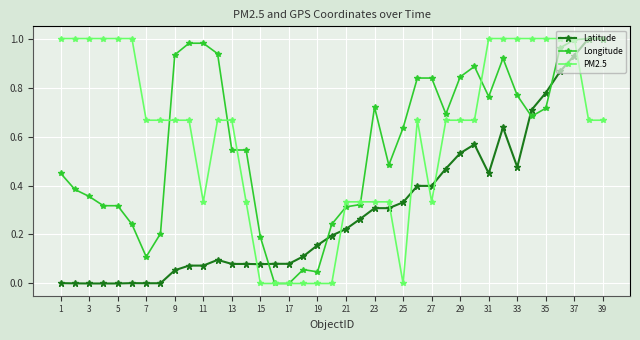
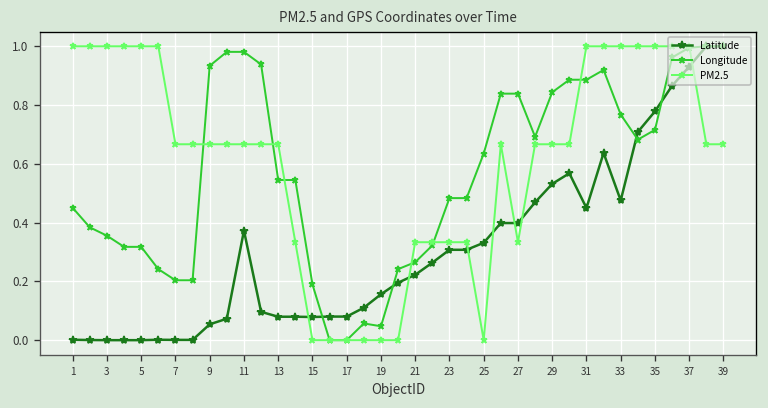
Longitude, 7: 0.11 -> 0.20
Latitude, 11: 0.07 -> 0.37
PM2.5, 11: 0.33 -> 0.67
Longitude, 21: 0.31 -> 0.27
Longitude, 23: 0.72 -> 0.48
Longitude, 31: 0.76 -> 0.89
